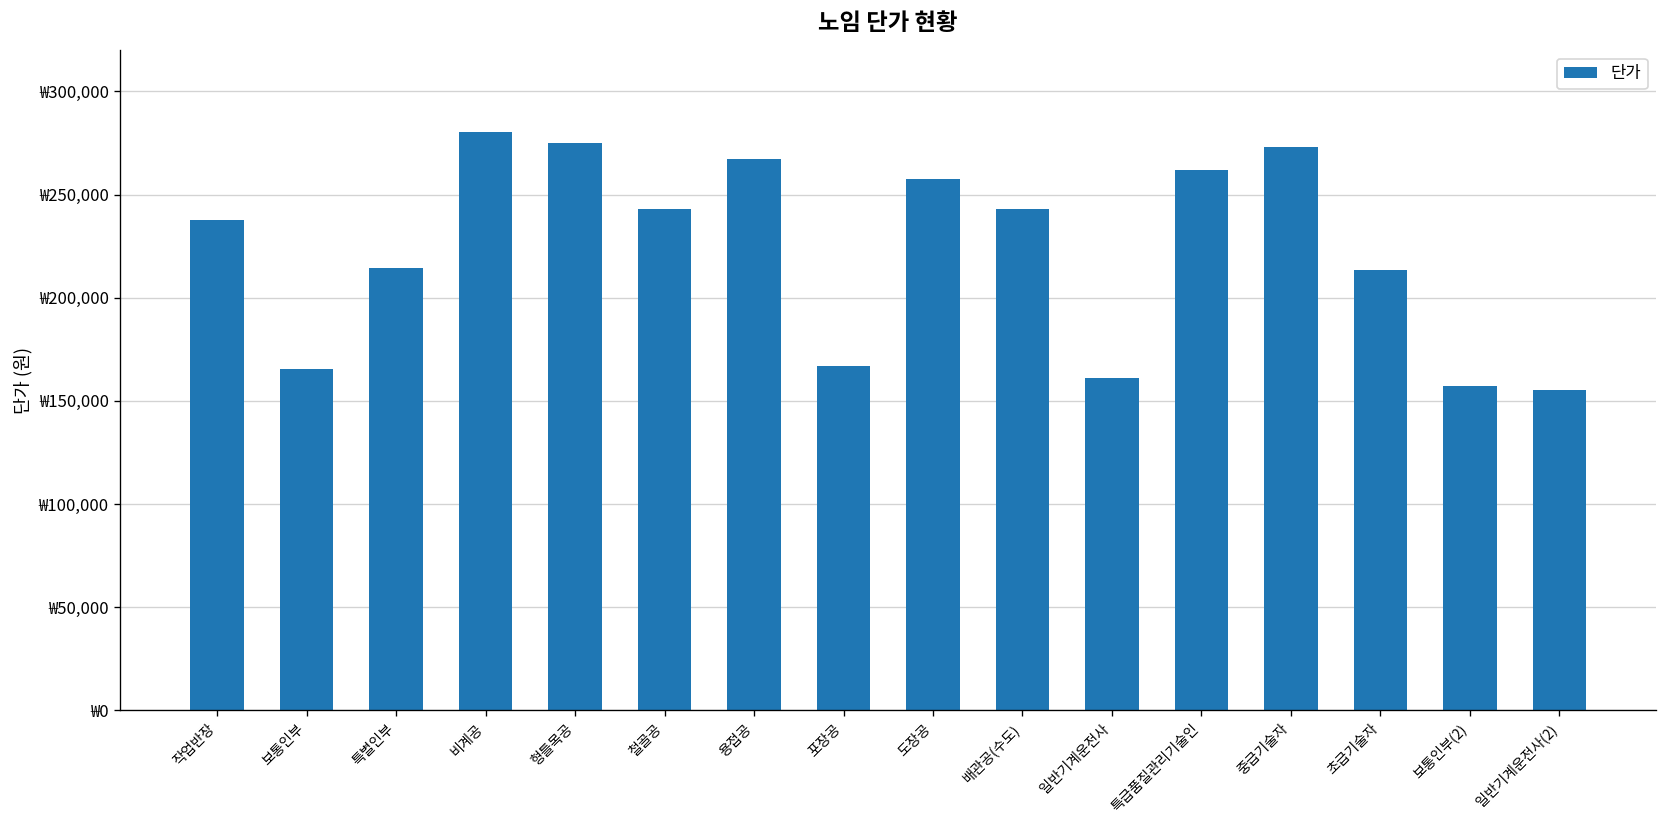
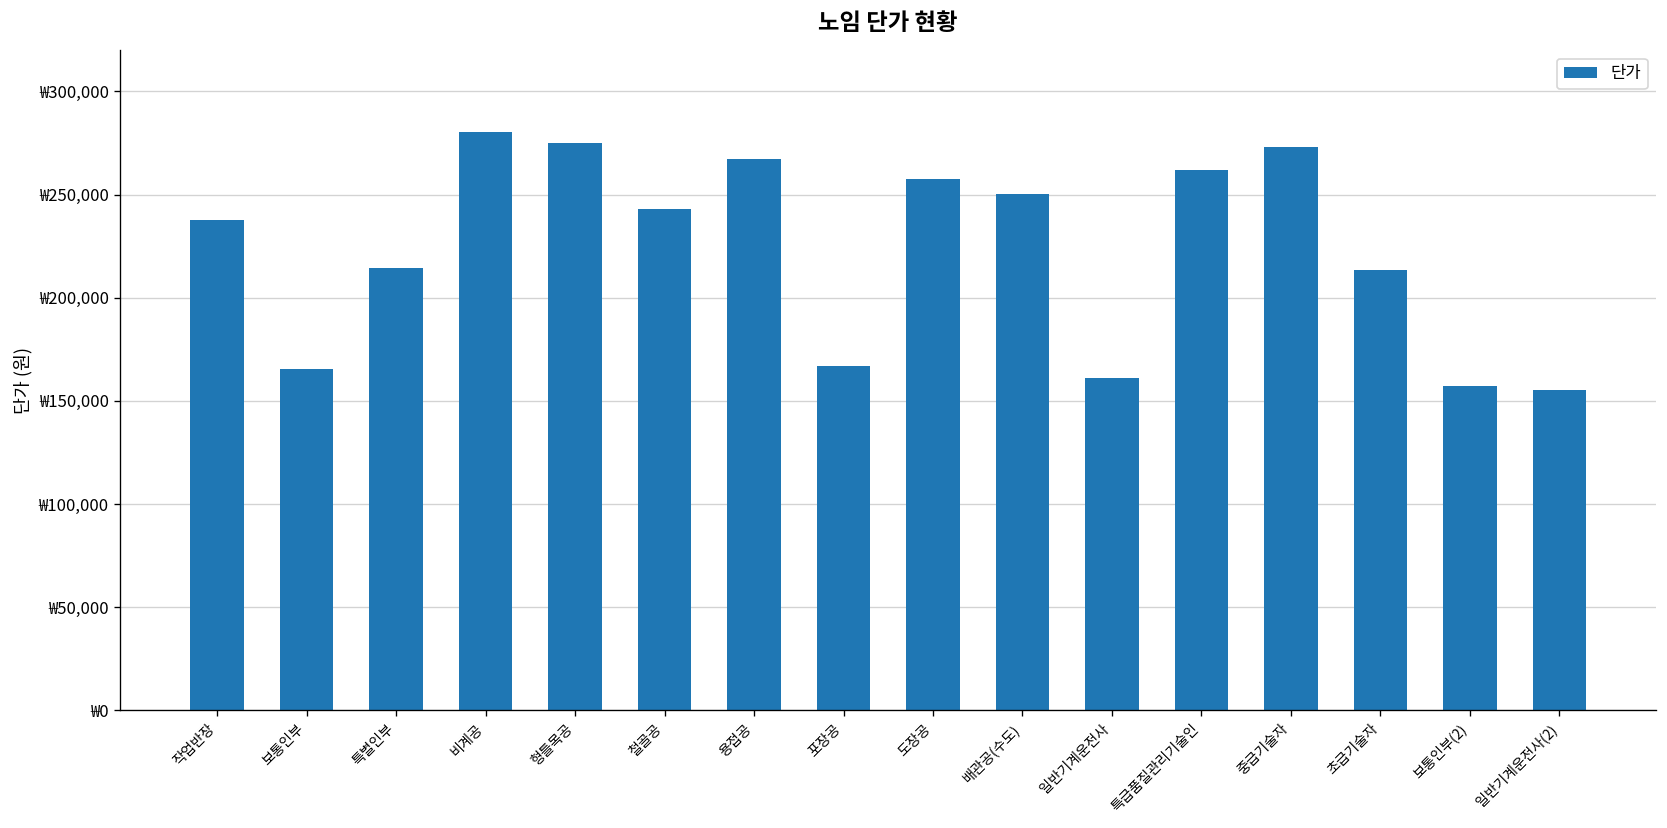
배관공(수도): ₩243,000 -> ₩250,000
